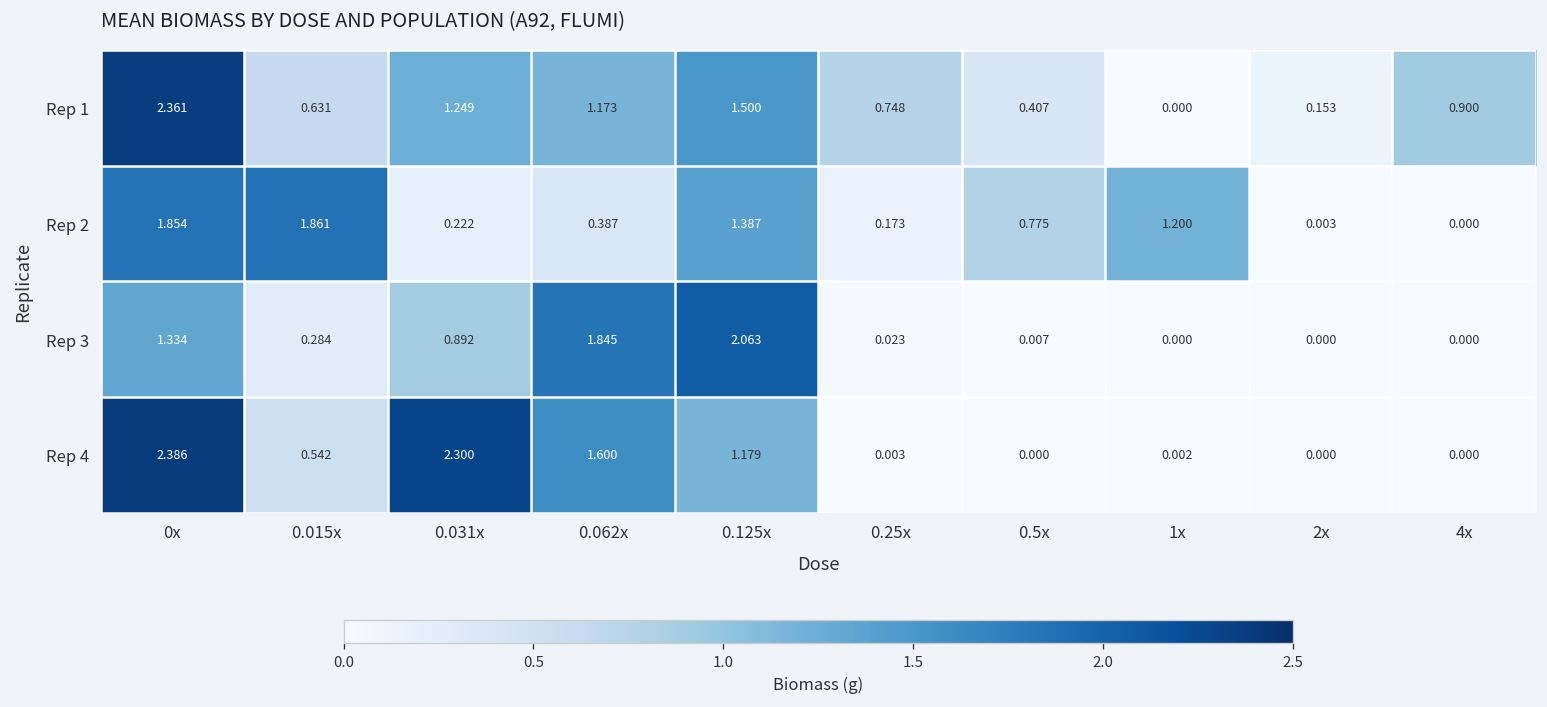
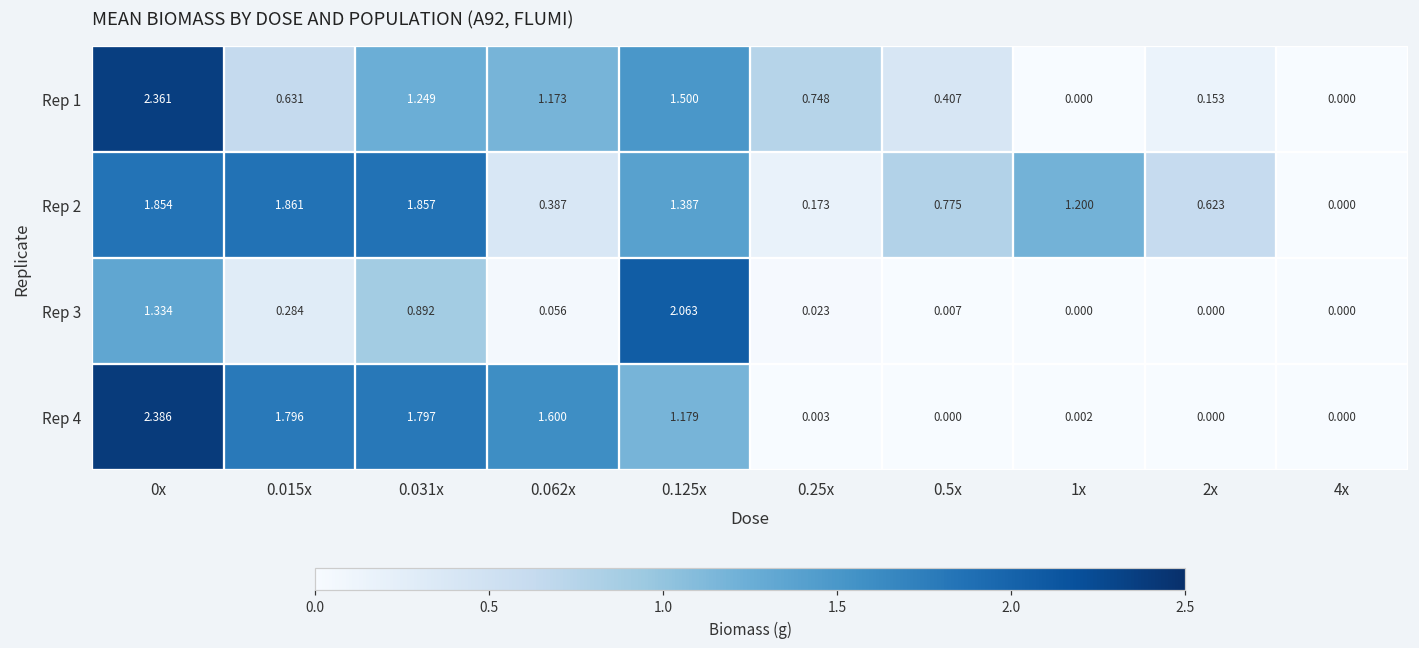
Rep 1, 4x: 0.900 -> 0.000
Rep 2, 0.031x: 0.222 -> 1.857
Rep 2, 2x: 0.003 -> 0.623
Rep 3, 0.062x: 1.845 -> 0.056
Rep 4, 0.015x: 0.542 -> 1.796
Rep 4, 0.031x: 2.300 -> 1.797
